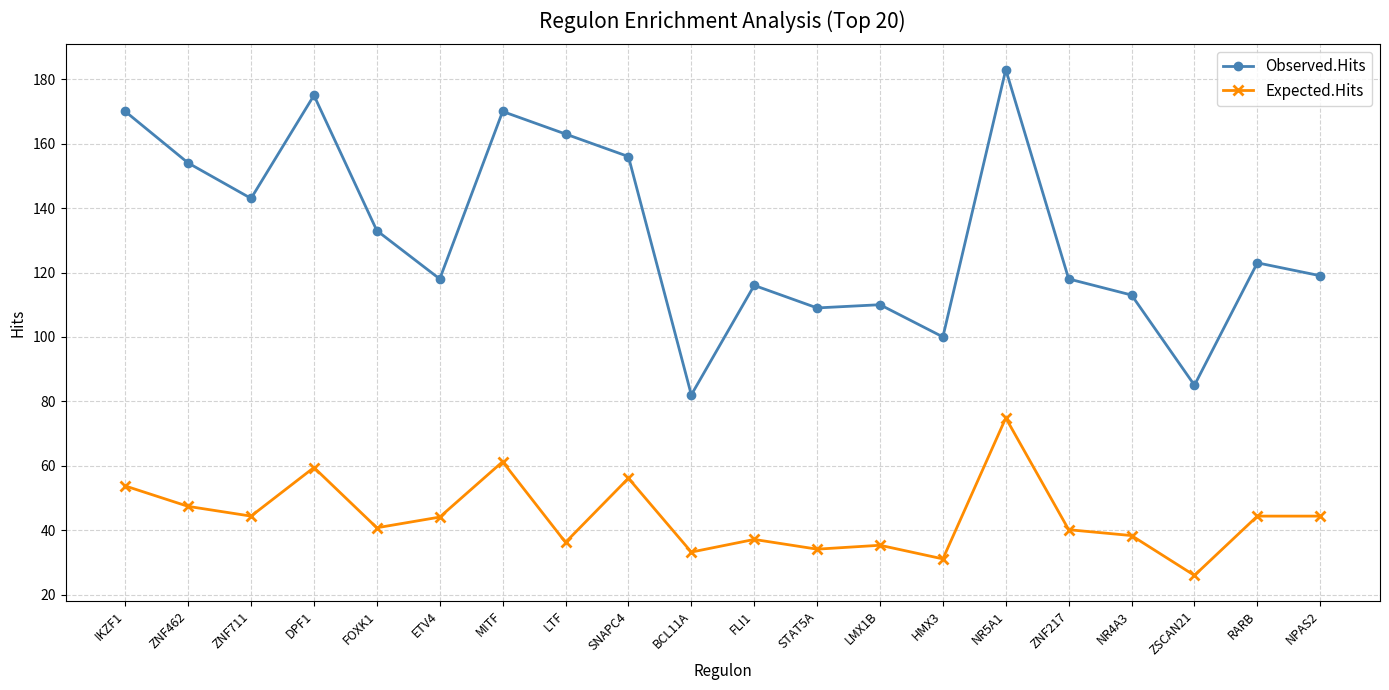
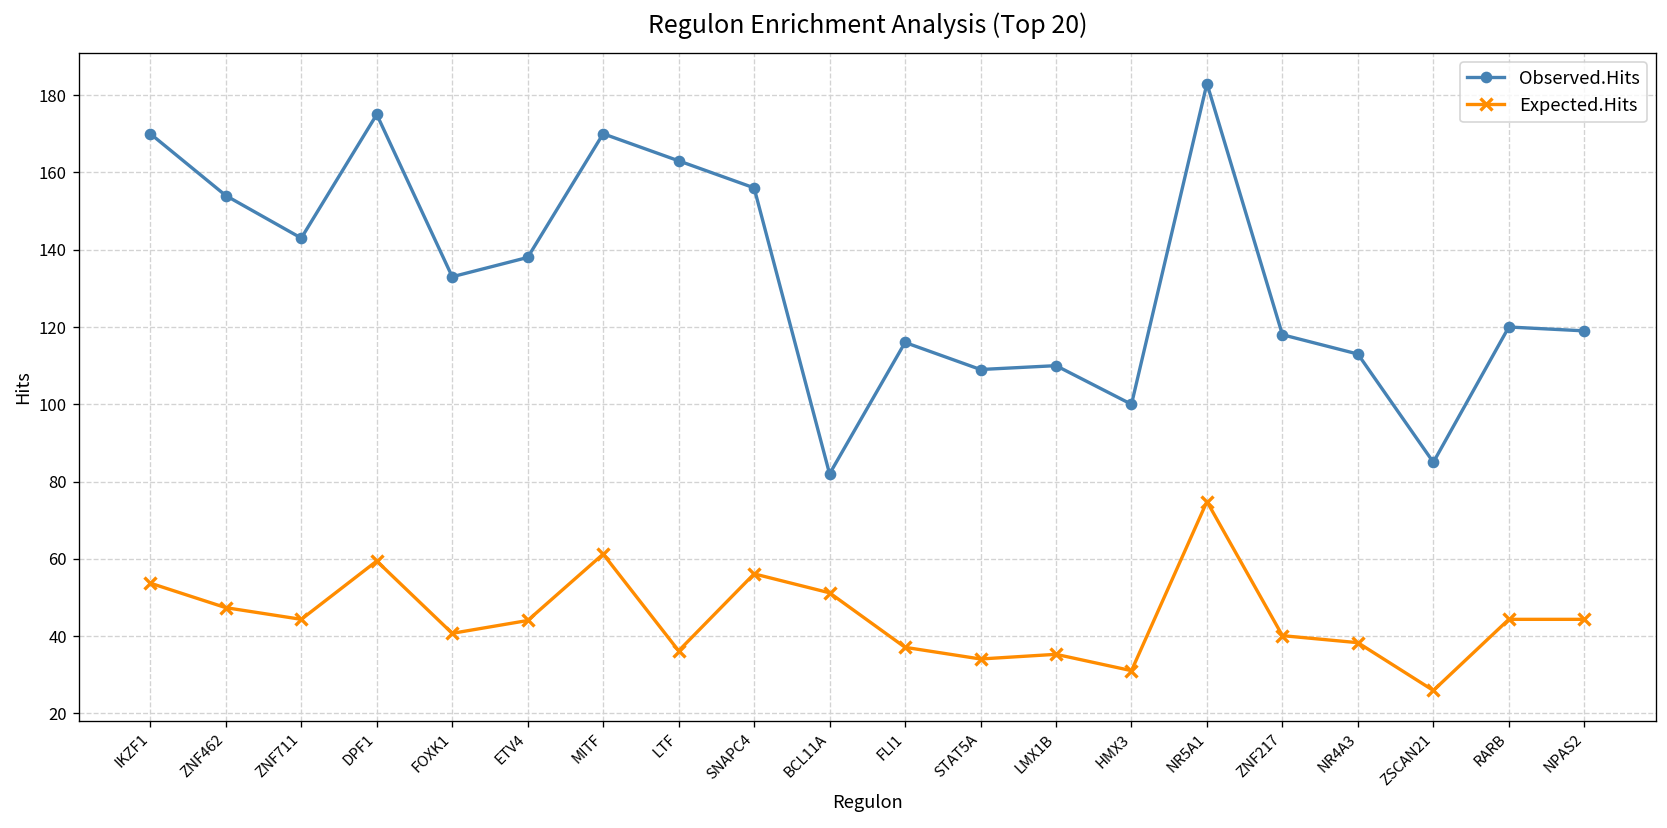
Observed.Hits, ETV4: 118 -> 138
Expected.Hits, BCL11A: 33 -> 51
Observed.Hits, RARB: 123 -> 120
